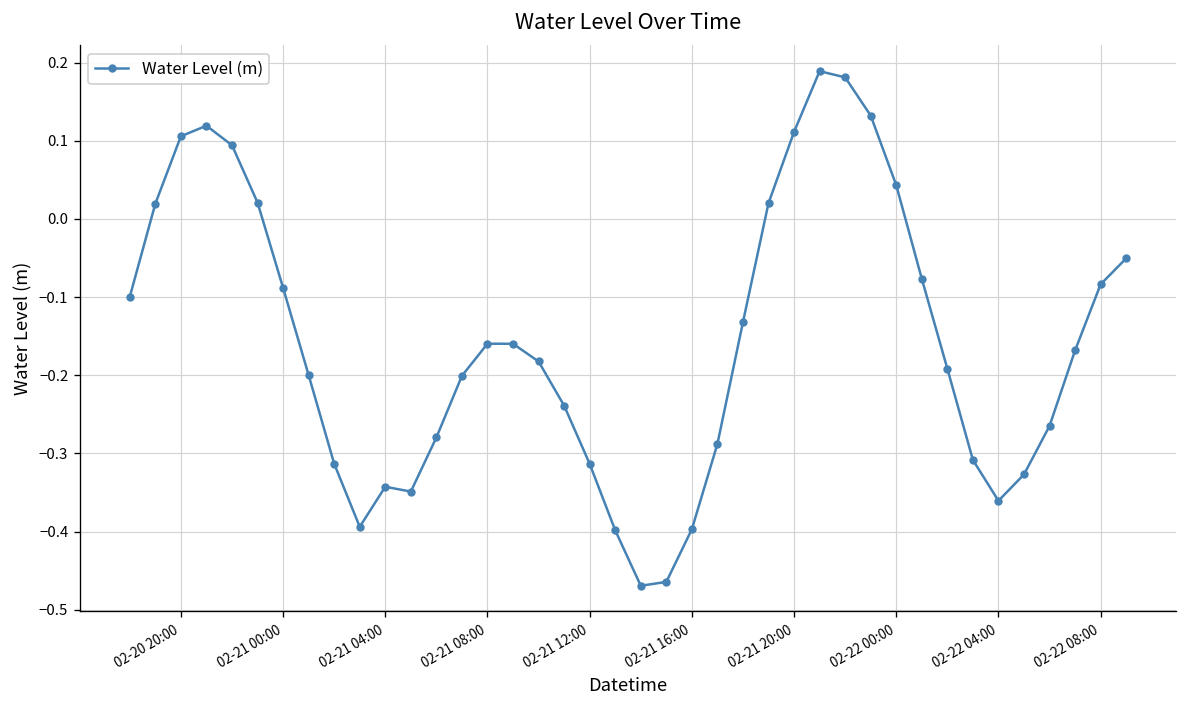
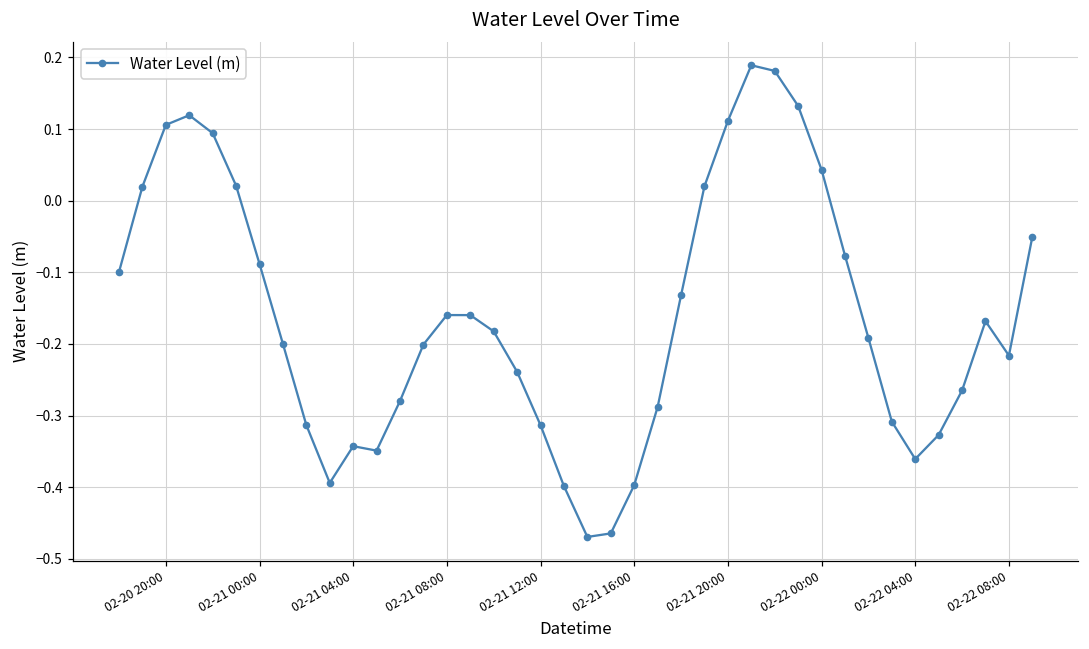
02-22 08:00: -0.08 -> -0.22
